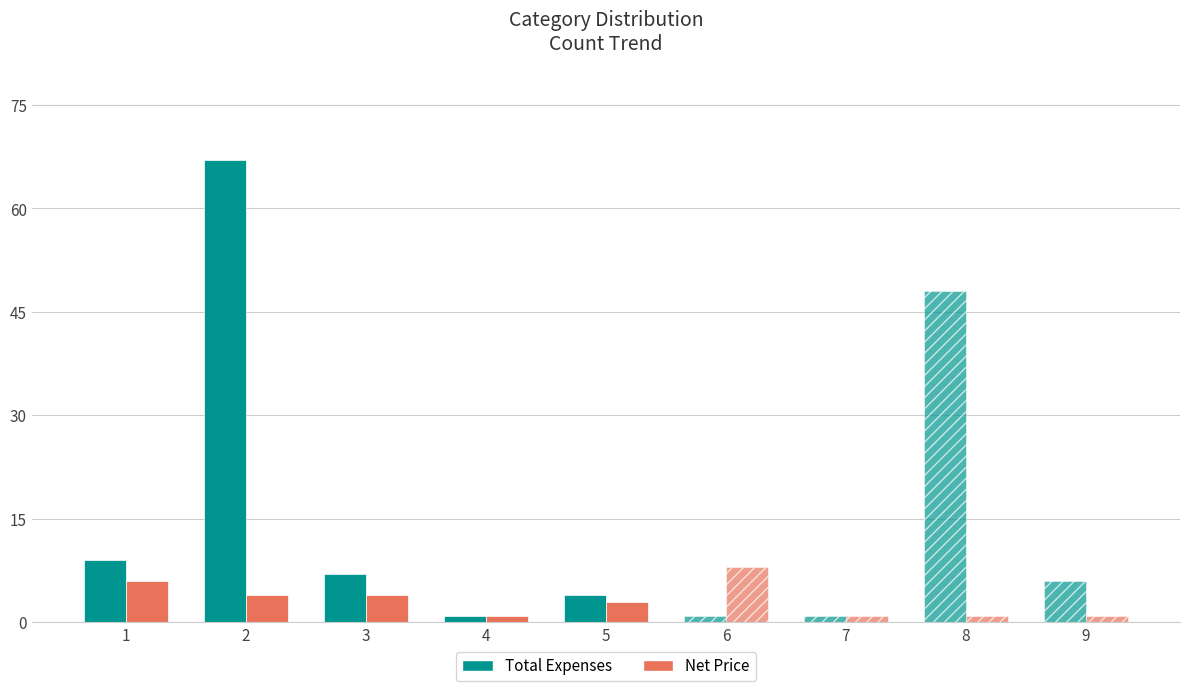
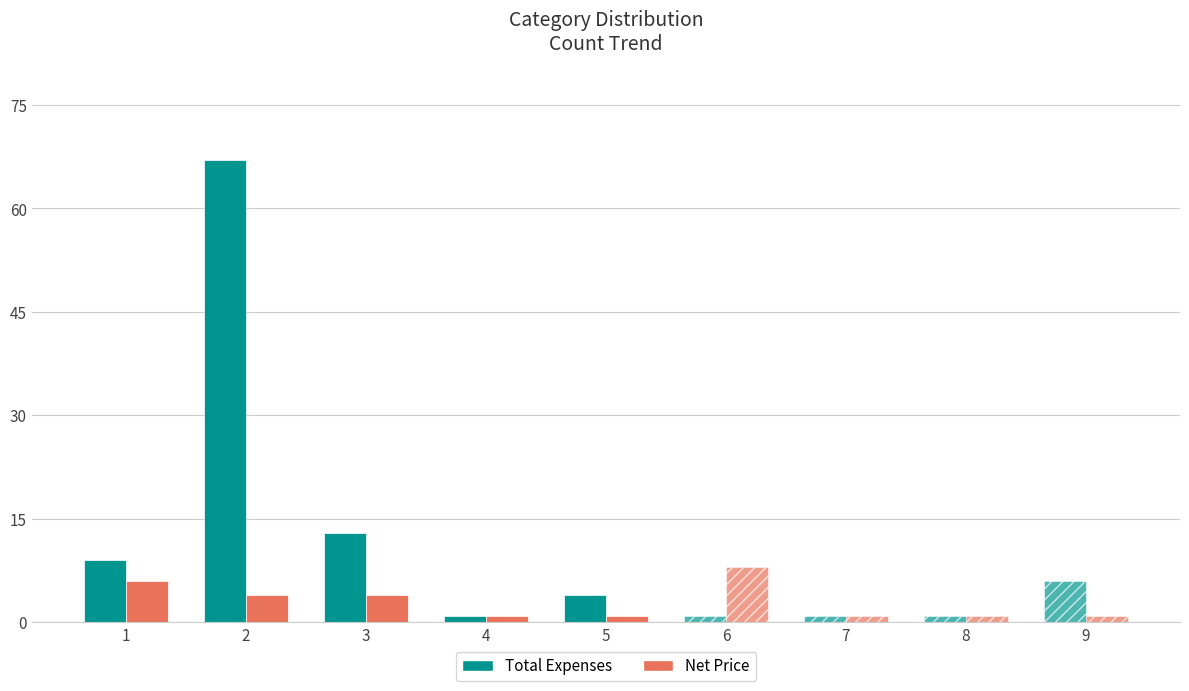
Total Expenses, 3: 7 -> 13
Net Price, 5: 3 -> 1
Total Expenses, 8: 48 -> 1
